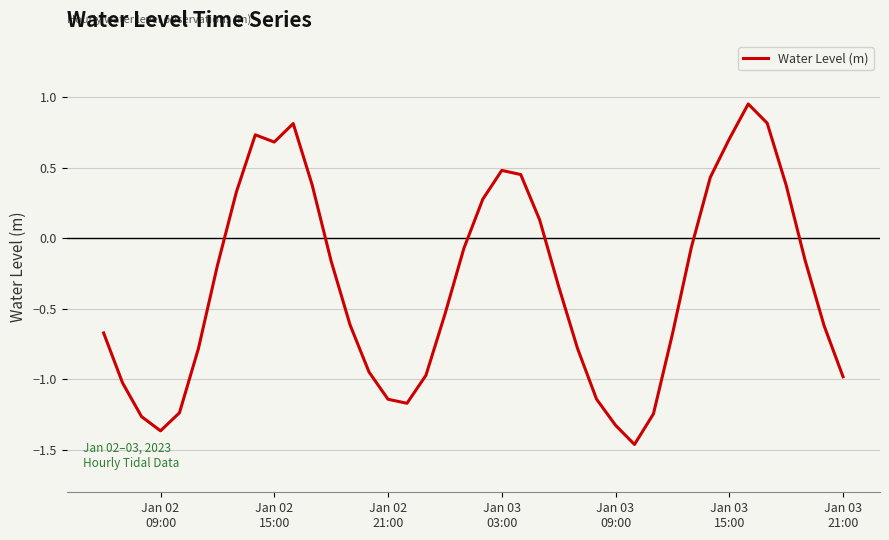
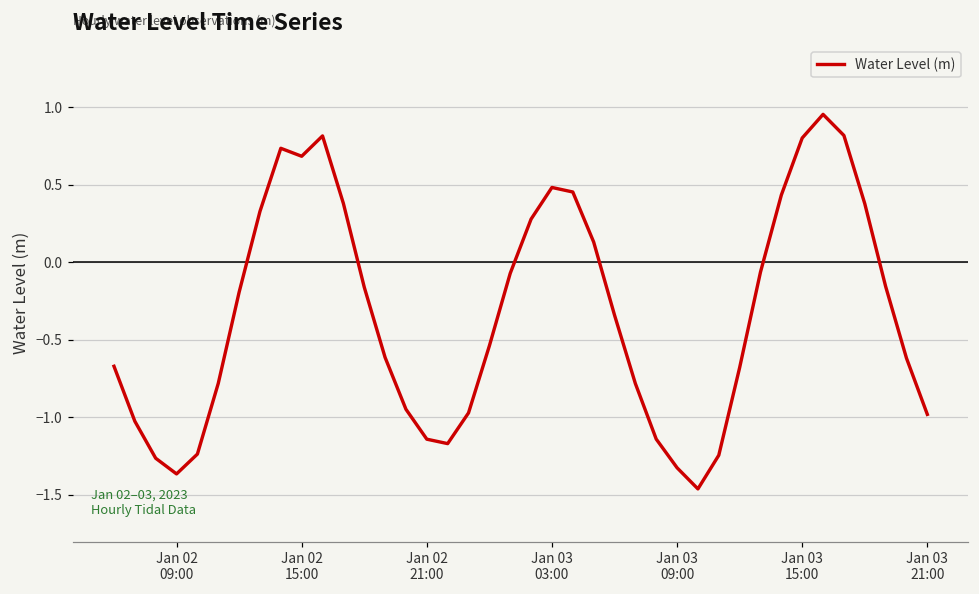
Jan 03 15:00: 0.70 -> 0.80
